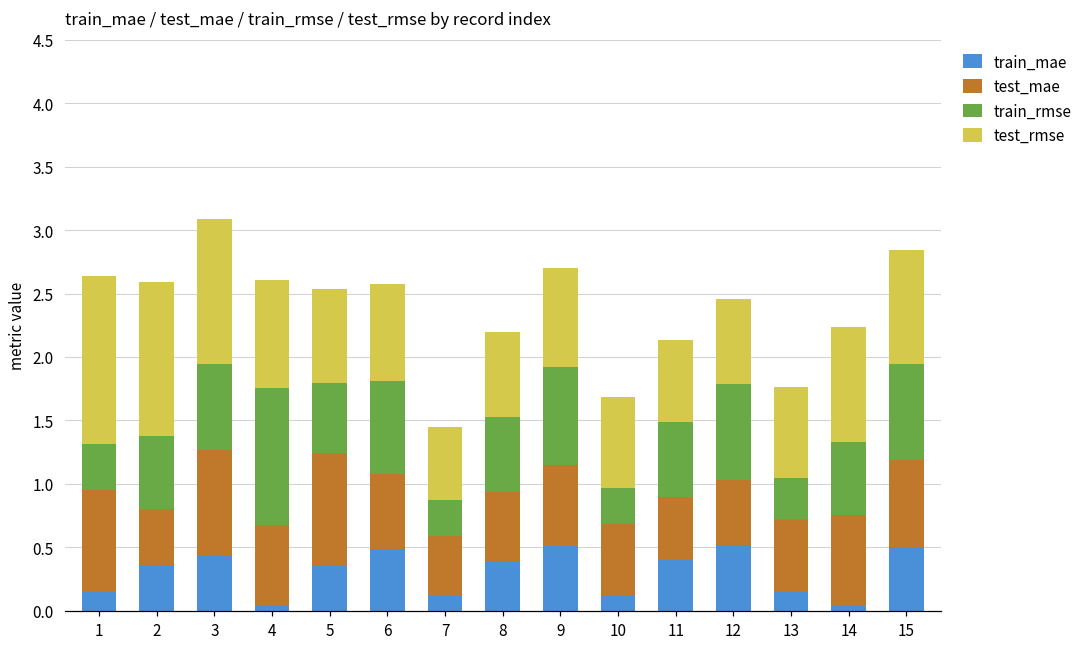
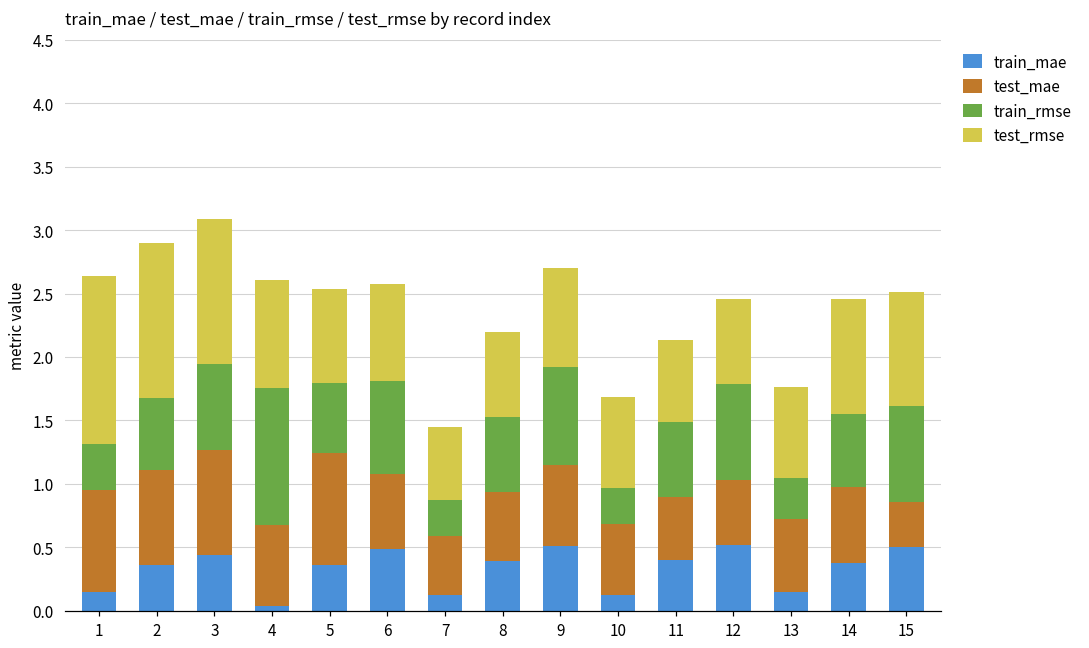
test_mae, 2: 0.45 -> 0.75
train_mae, 14: 0.04 -> 0.38
test_mae, 14: 0.72 -> 0.60
test_mae, 15: 0.68 -> 0.35
